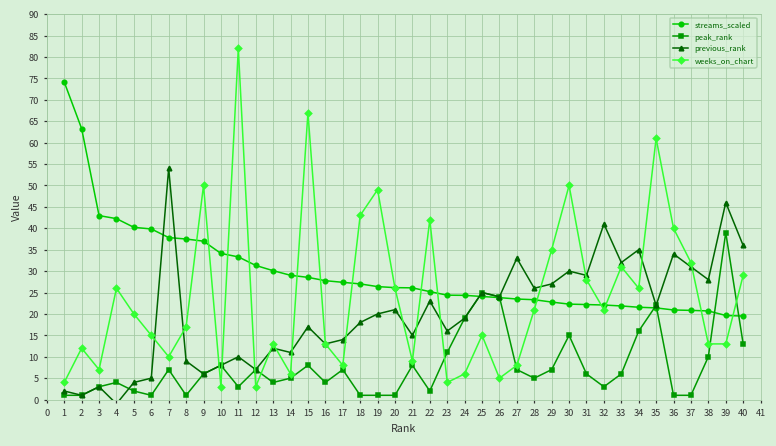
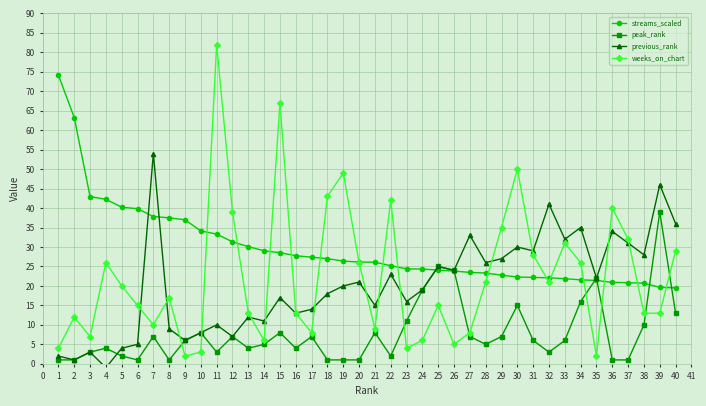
weeks_on_chart, 9: 50 -> 2
weeks_on_chart, 12: 3 -> 39
weeks_on_chart, 35: 61 -> 2
